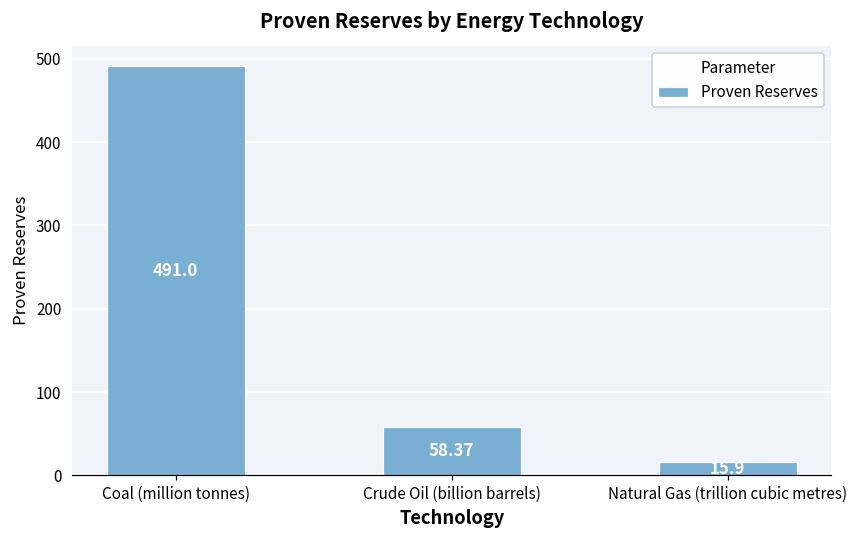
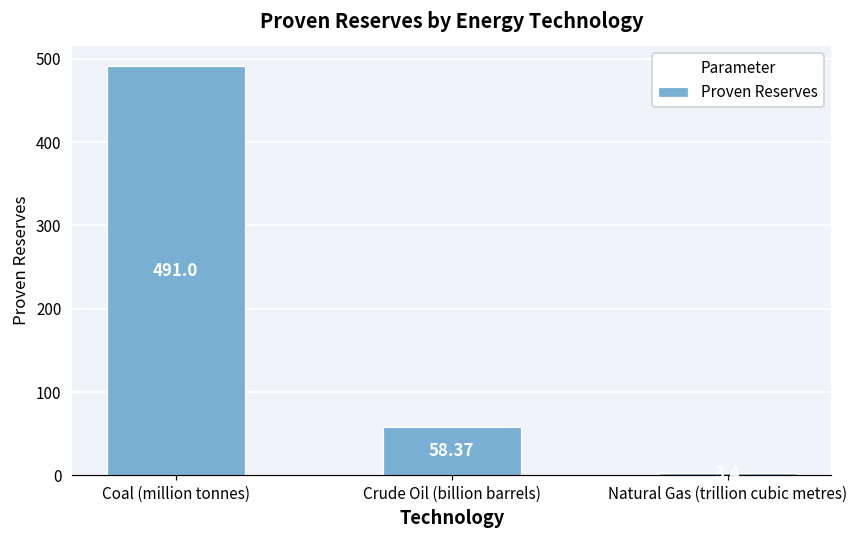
Natural Gas (trillion cubic metres): 20 -> 0
